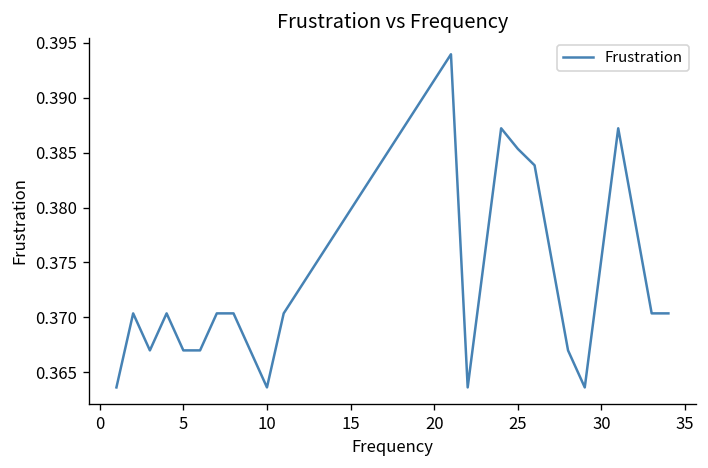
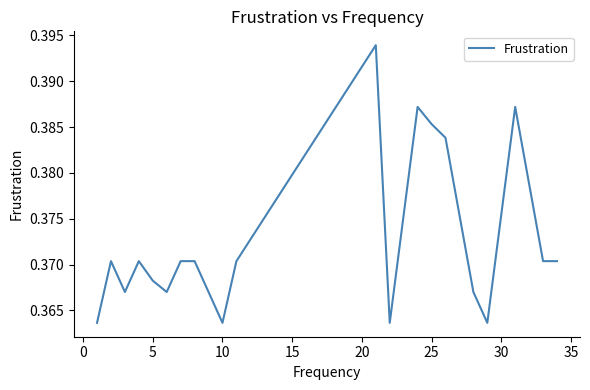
5: 0.367 -> 0.368
